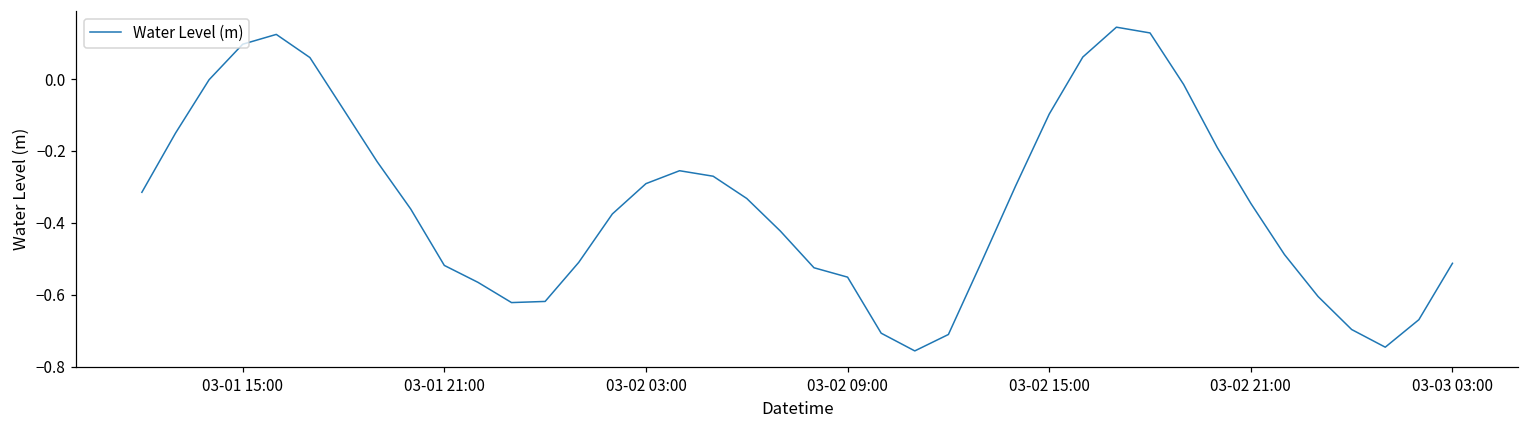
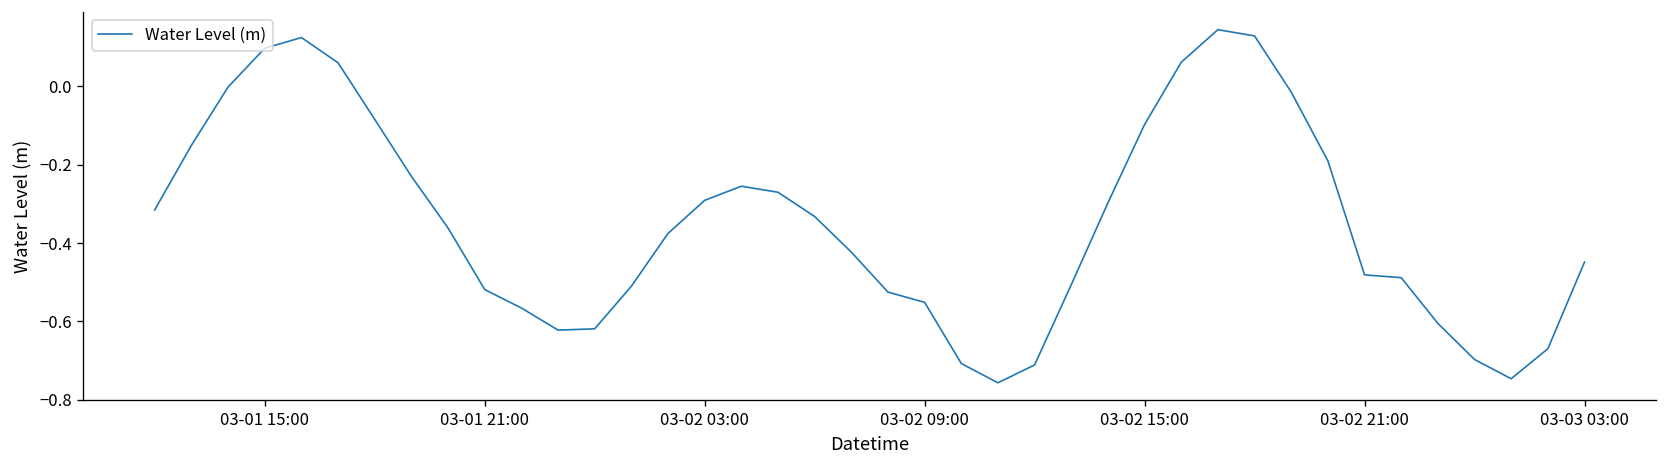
03-02 21:00: -0.35 -> -0.48
03-03 03:00: -0.51 -> -0.45
